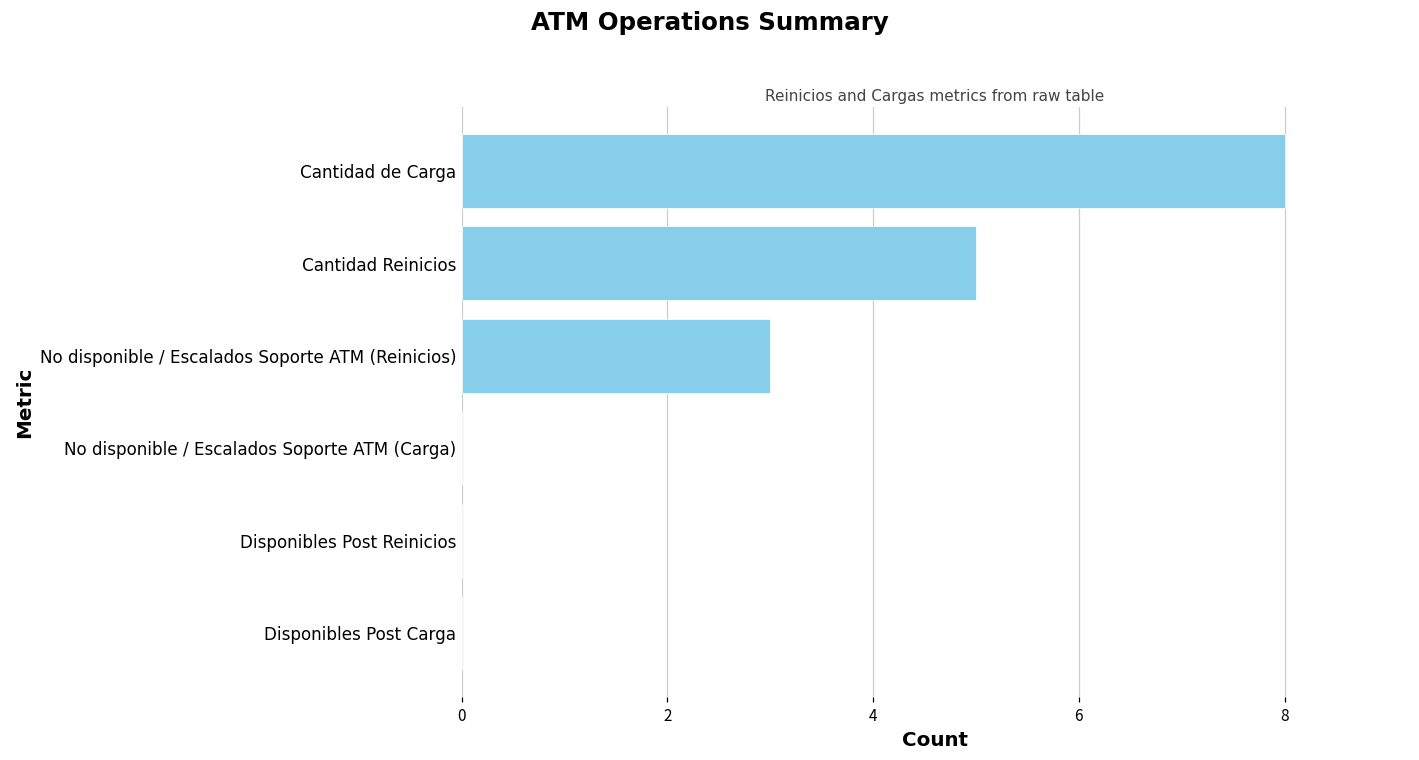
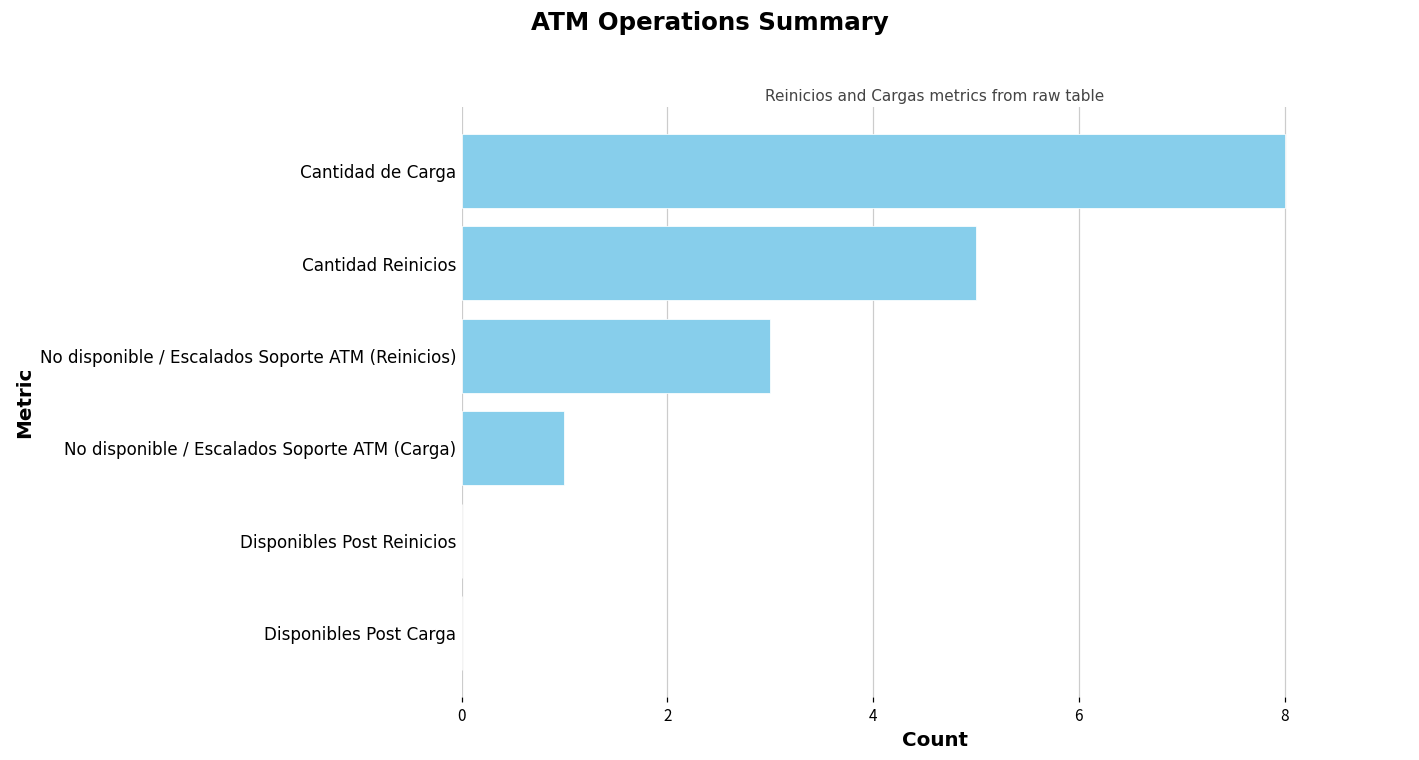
No disponible / Escalados Soporte ATM (Carga): 0 -> 1
